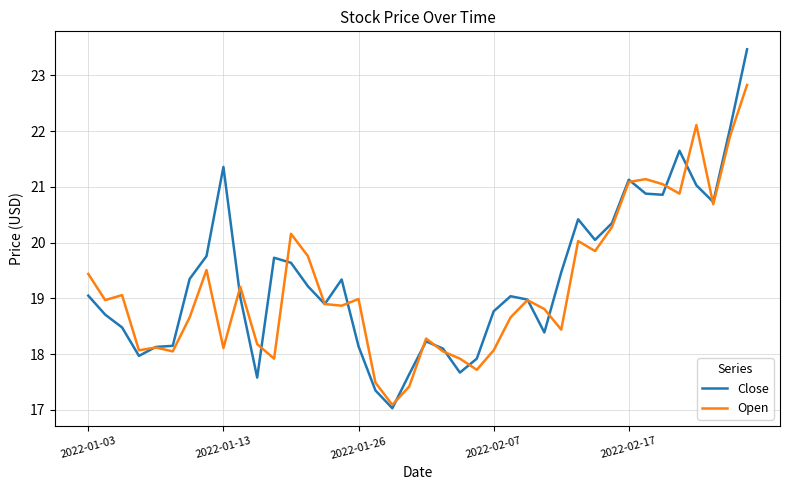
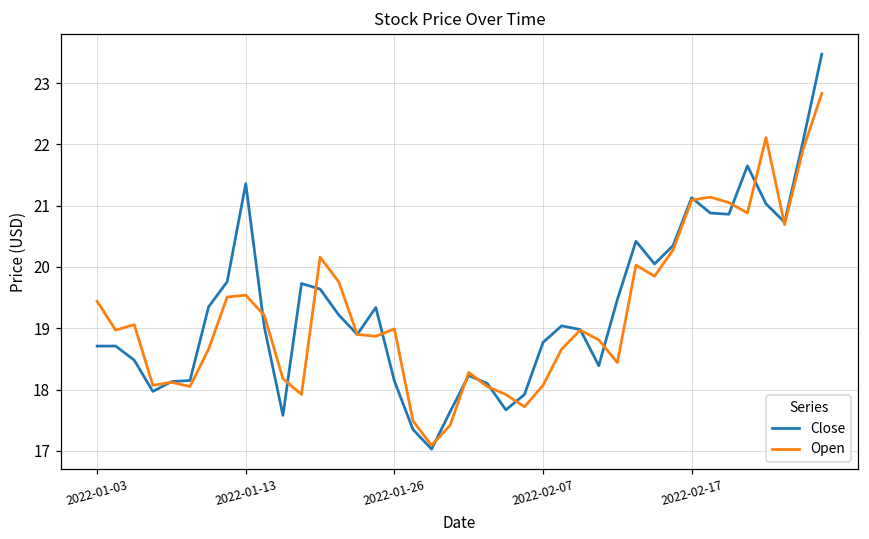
Close, 2022-01-03: 19.1 -> 18.7
Open, 2022-01-13: 18.1 -> 19.5
